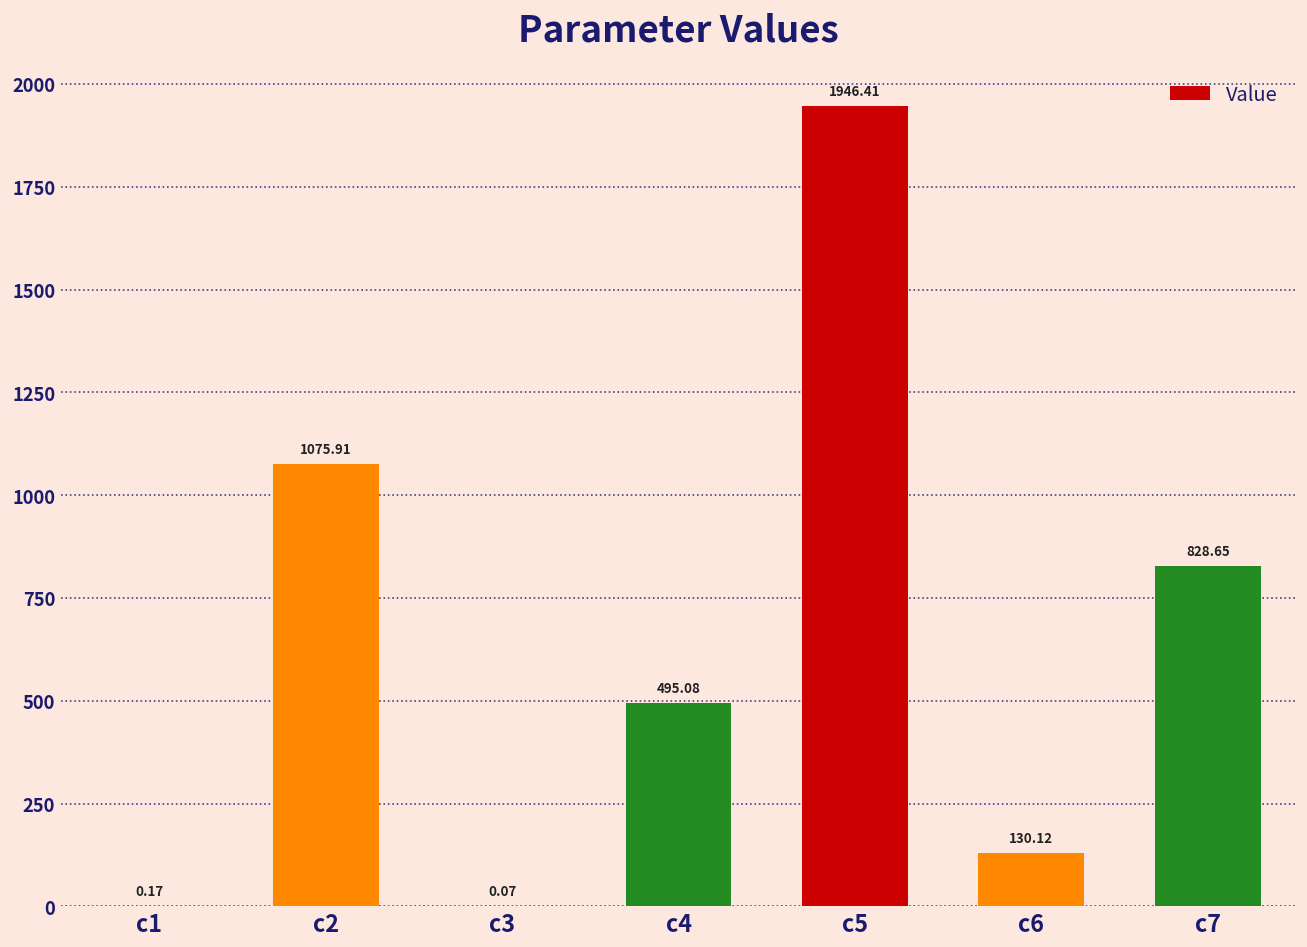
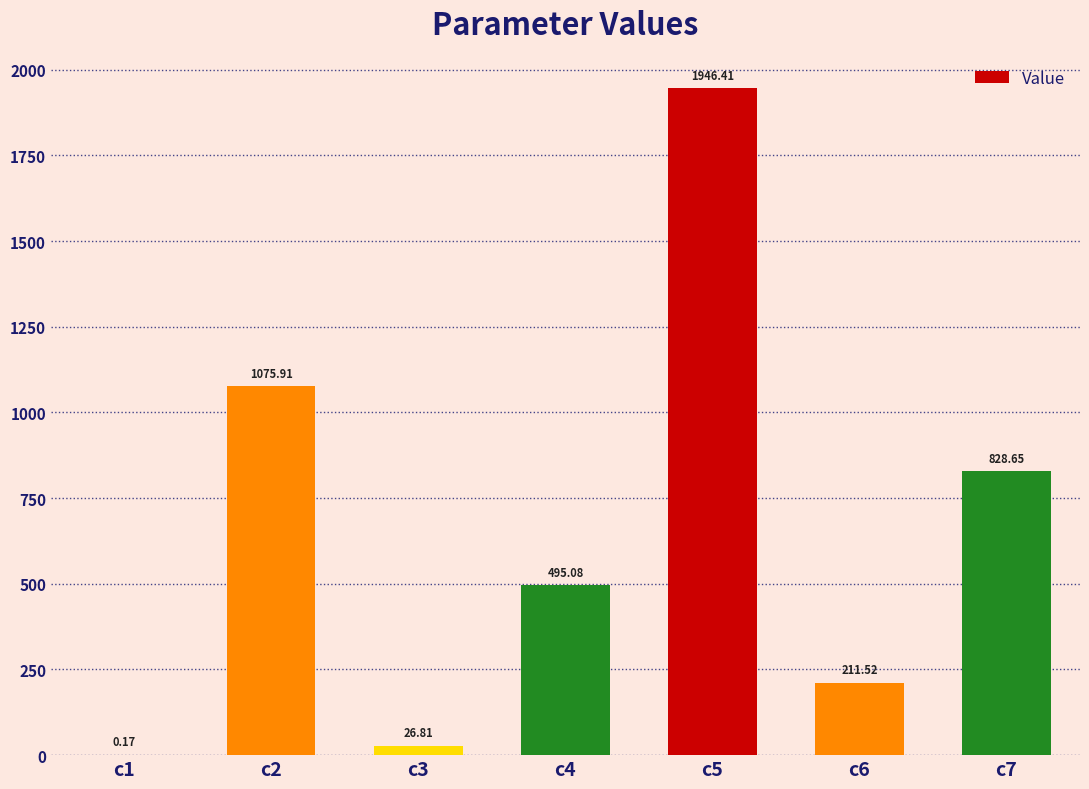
c3: 0.07 -> 26.81
c6: 130.12 -> 211.52
